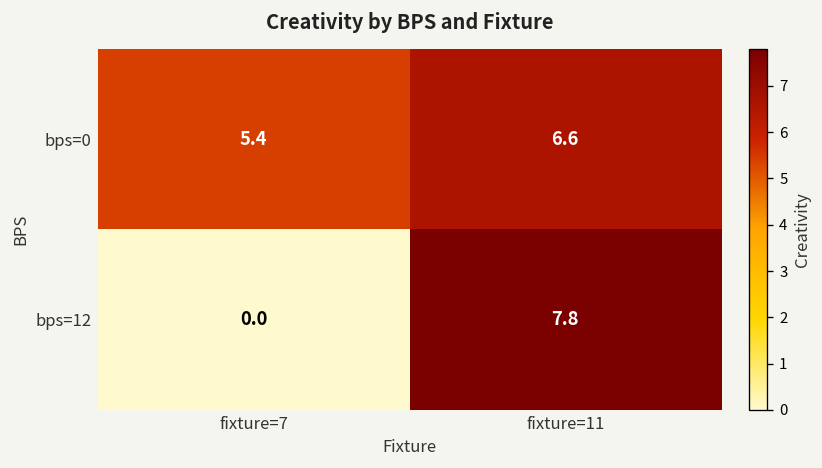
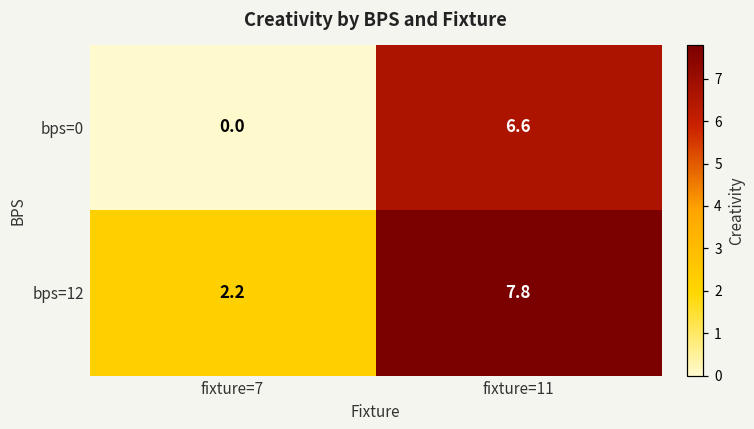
bps=0, fixture=7: 5.4 -> 0.0
bps=12, fixture=7: 0.0 -> 2.2
